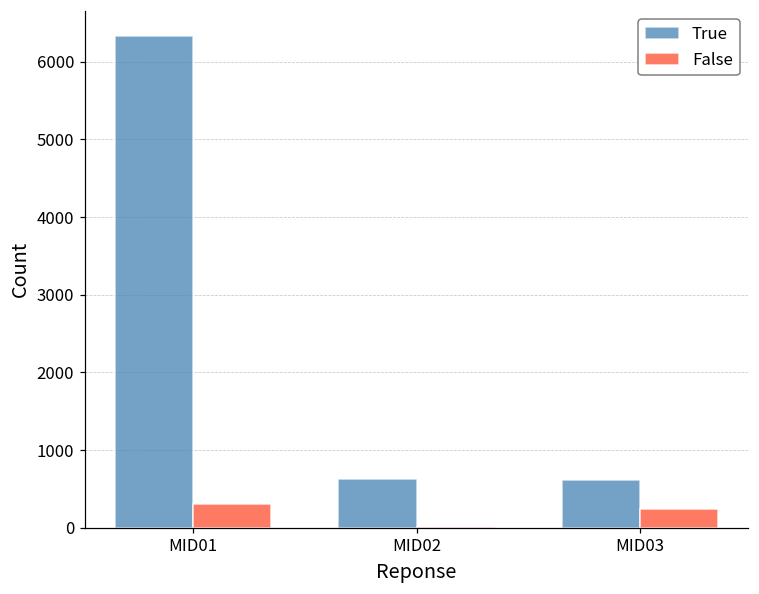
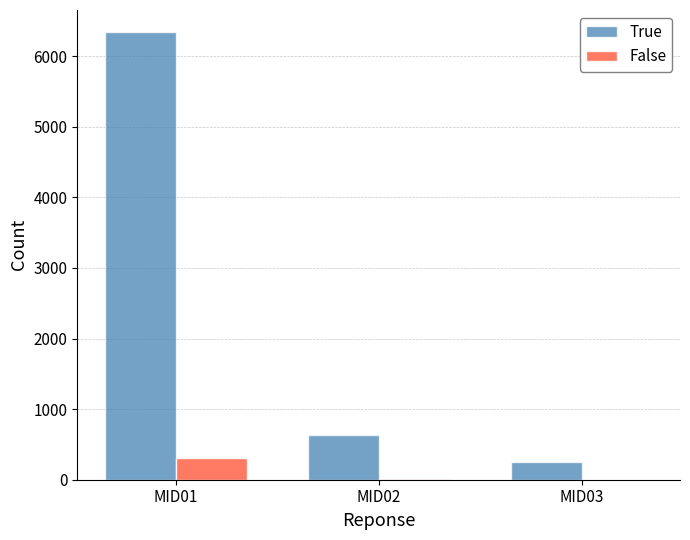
True, MID03: 600 -> 200
False, MID03: 200 -> 0
